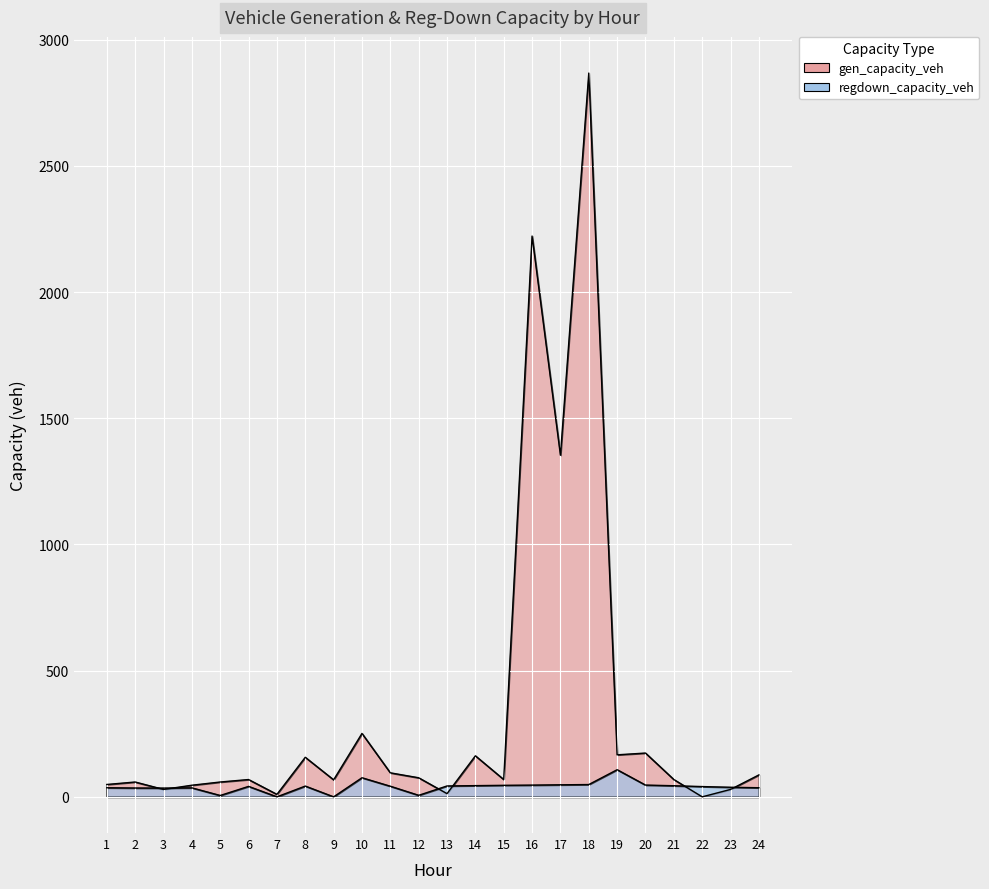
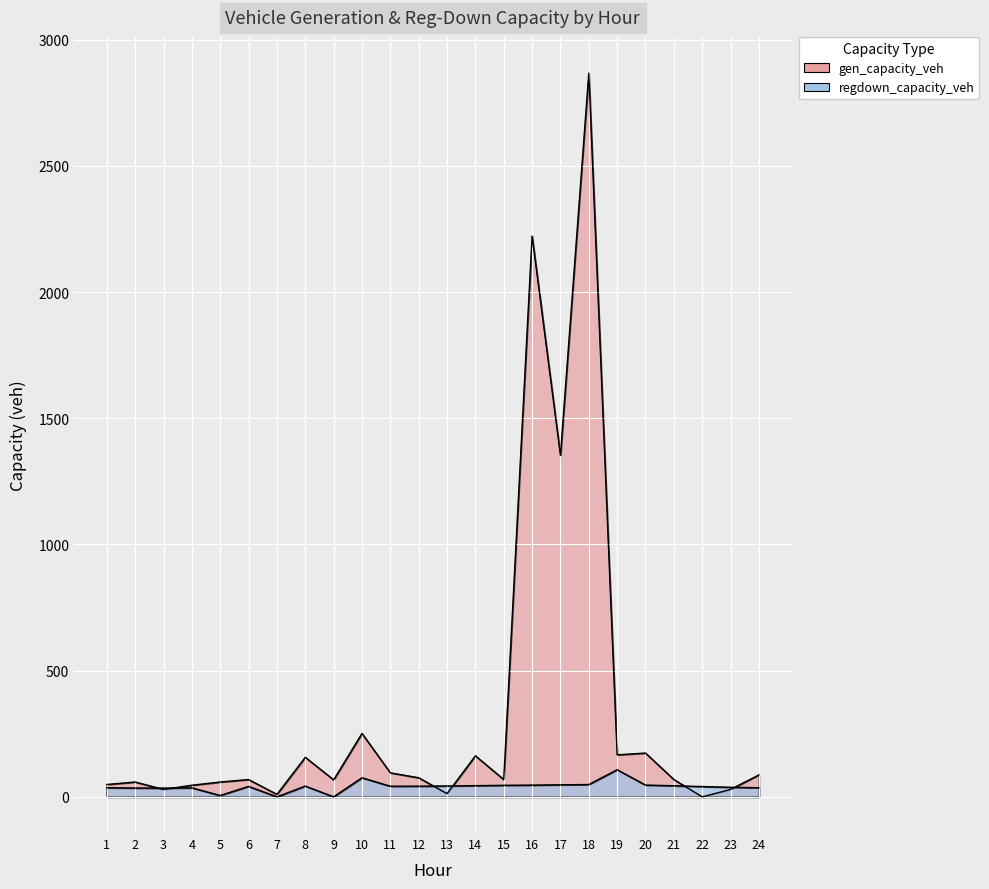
regdown_capacity_veh, 12: 10 -> 40
